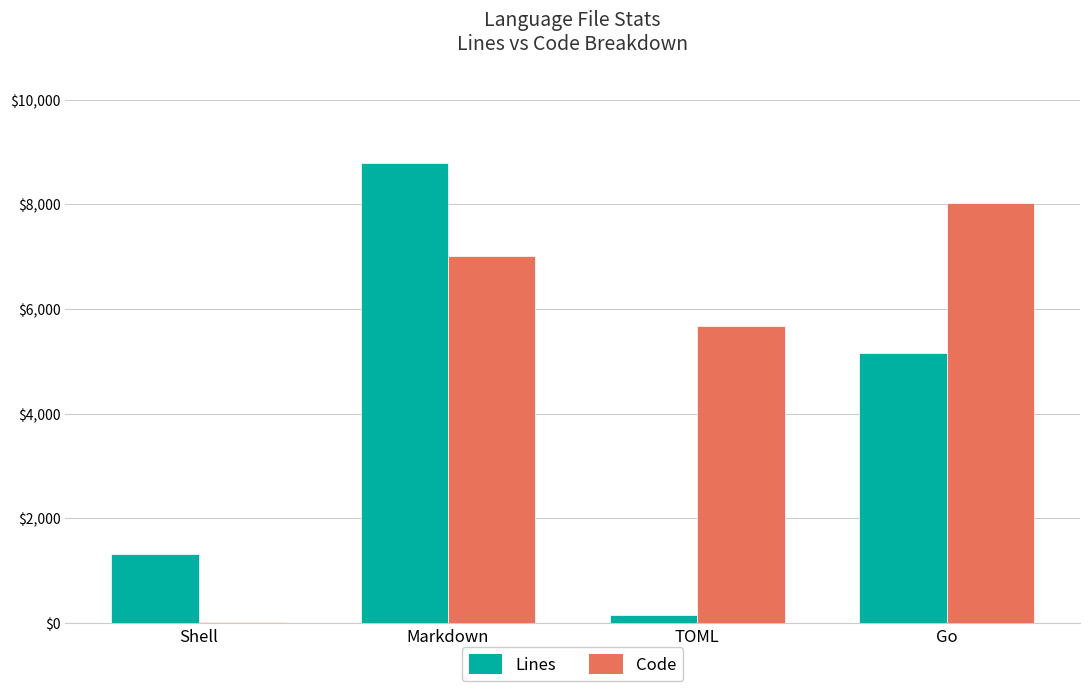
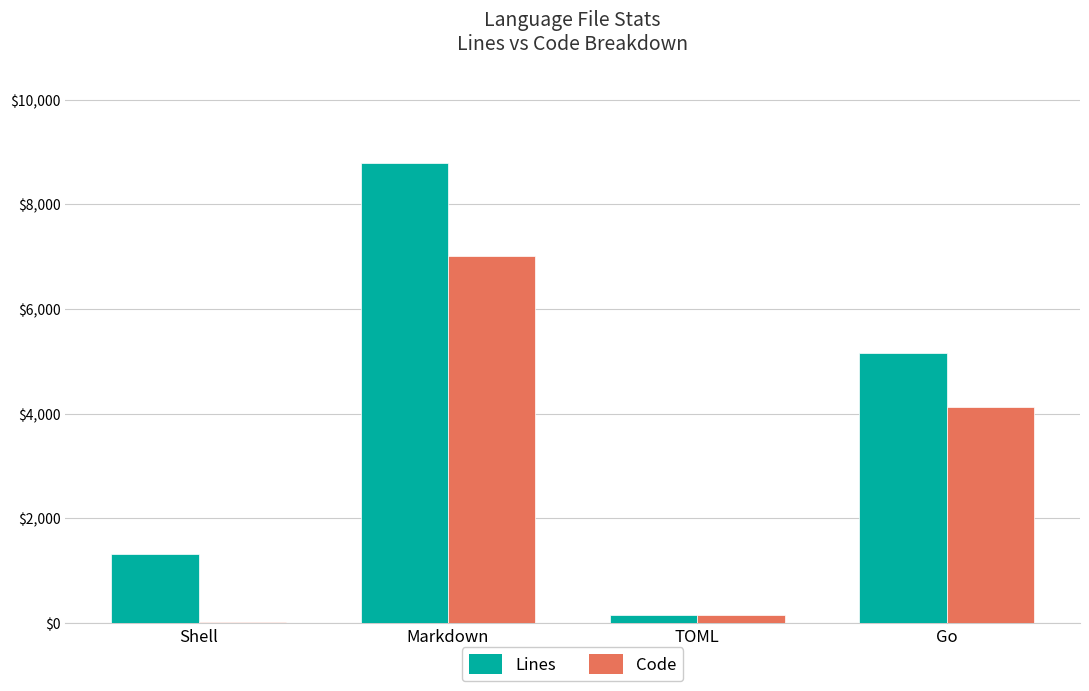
Code, TOML: $5,700 -> $100
Code, Go: $8,000 -> $4,100
